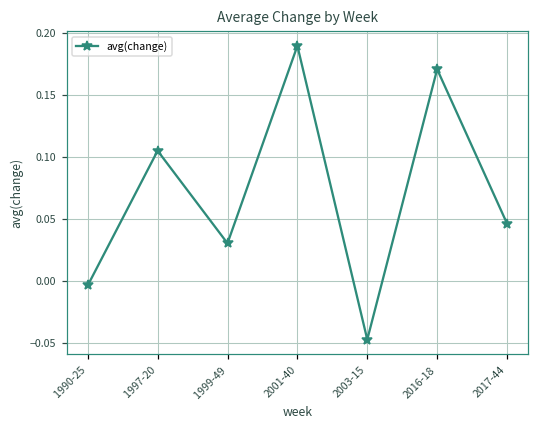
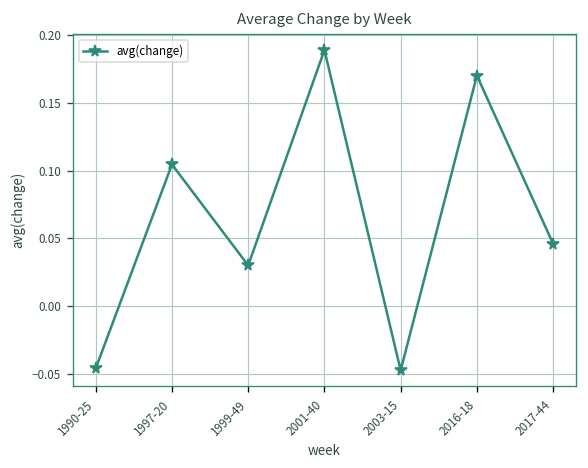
1990-25: -0.004 -> -0.046
